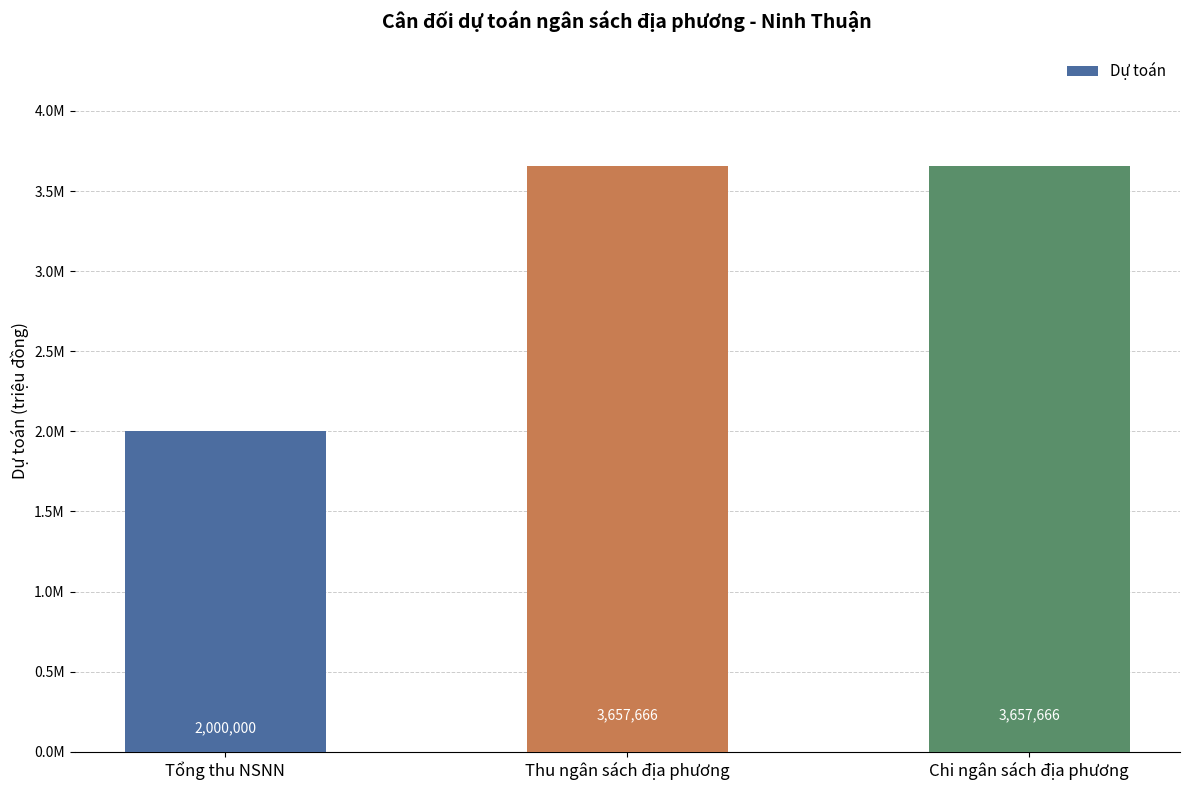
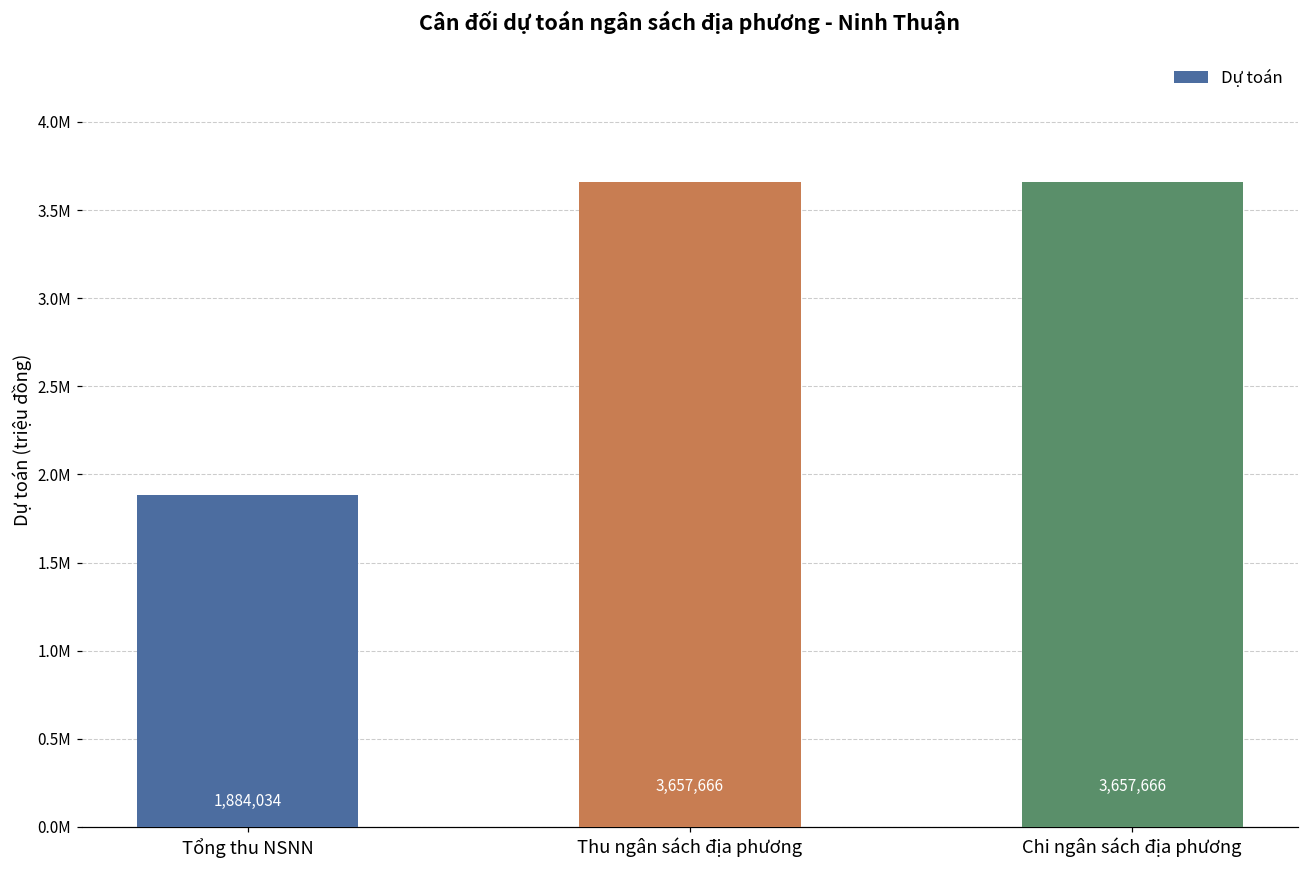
Tổng thu NSNN: 2,000,000 -> 1,884,034
